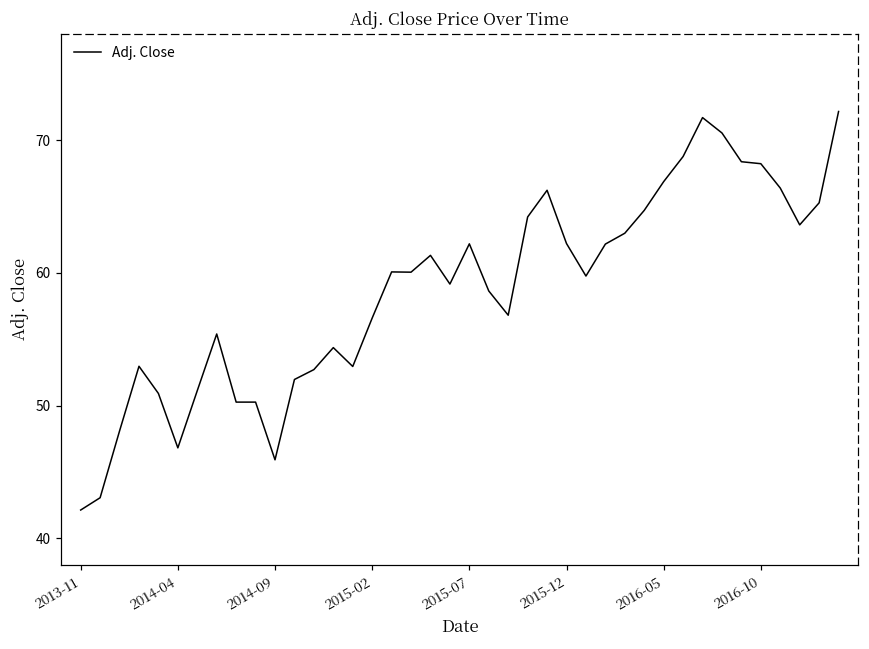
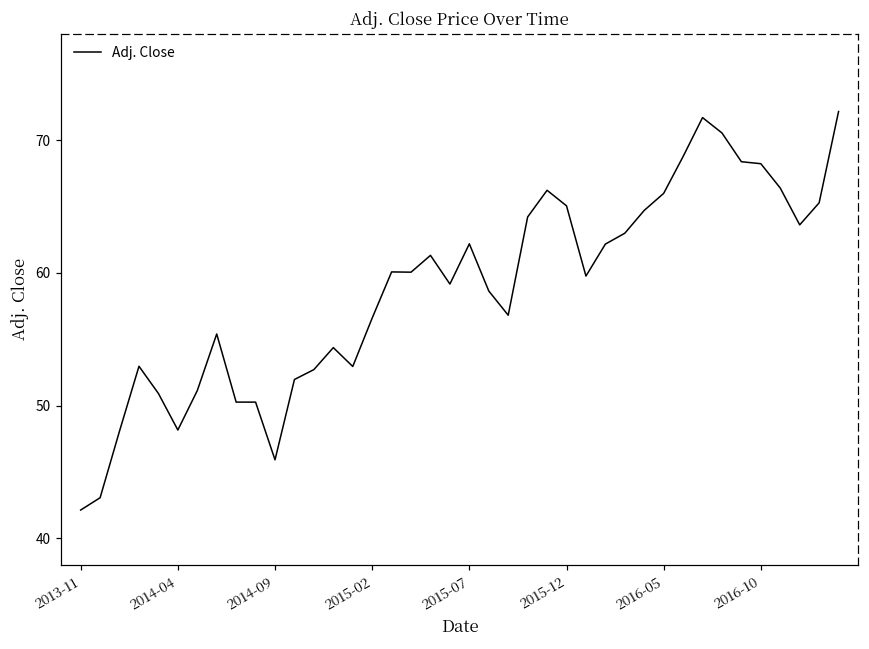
2014-04: 46.8 -> 48.2
2015-12: 62.2 -> 65.0
2016-05: 66.9 -> 66.0
